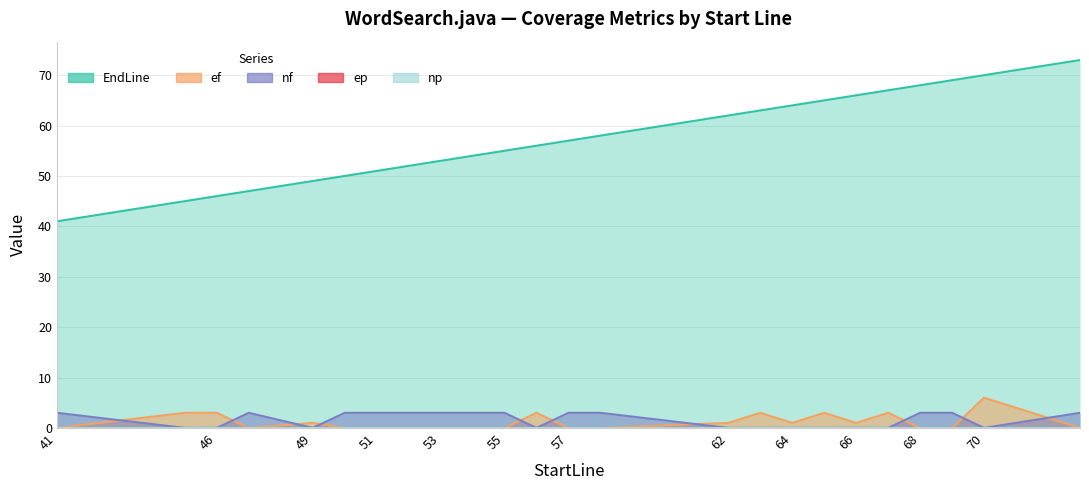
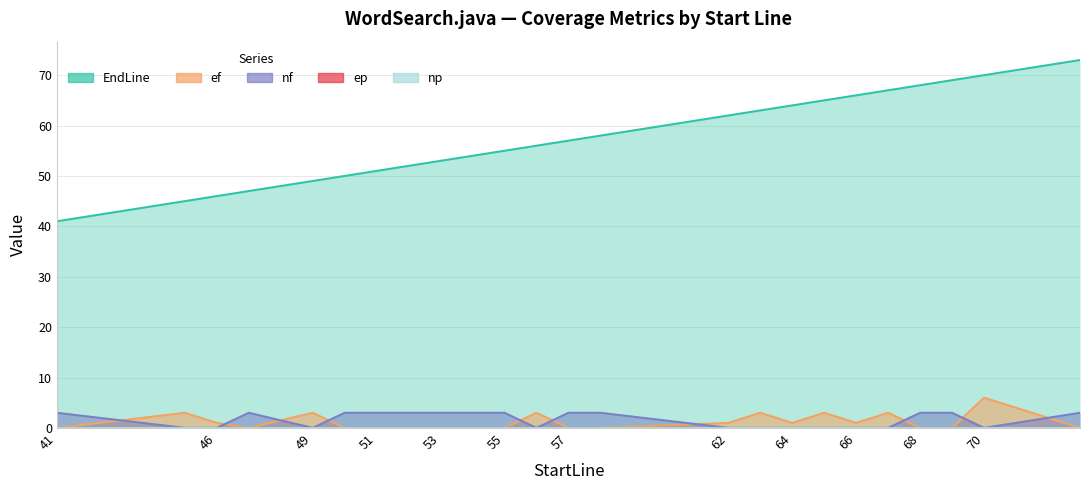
ef, 46: 3 -> 1
ef, 49: 1 -> 3
